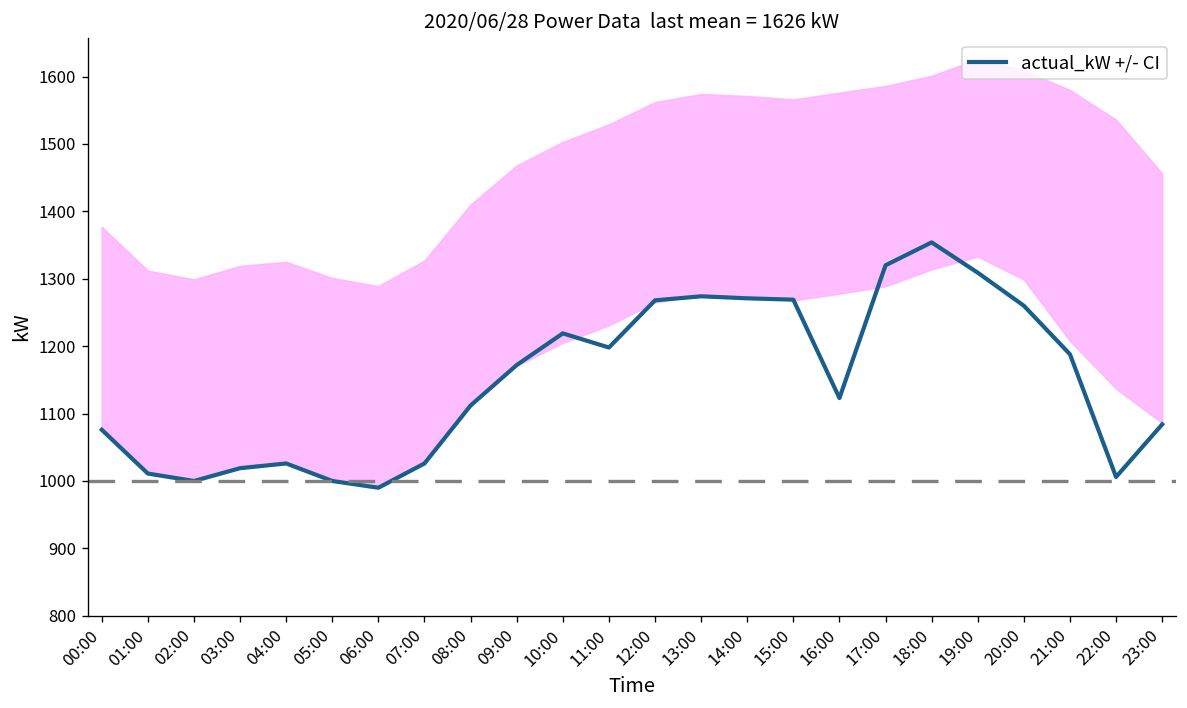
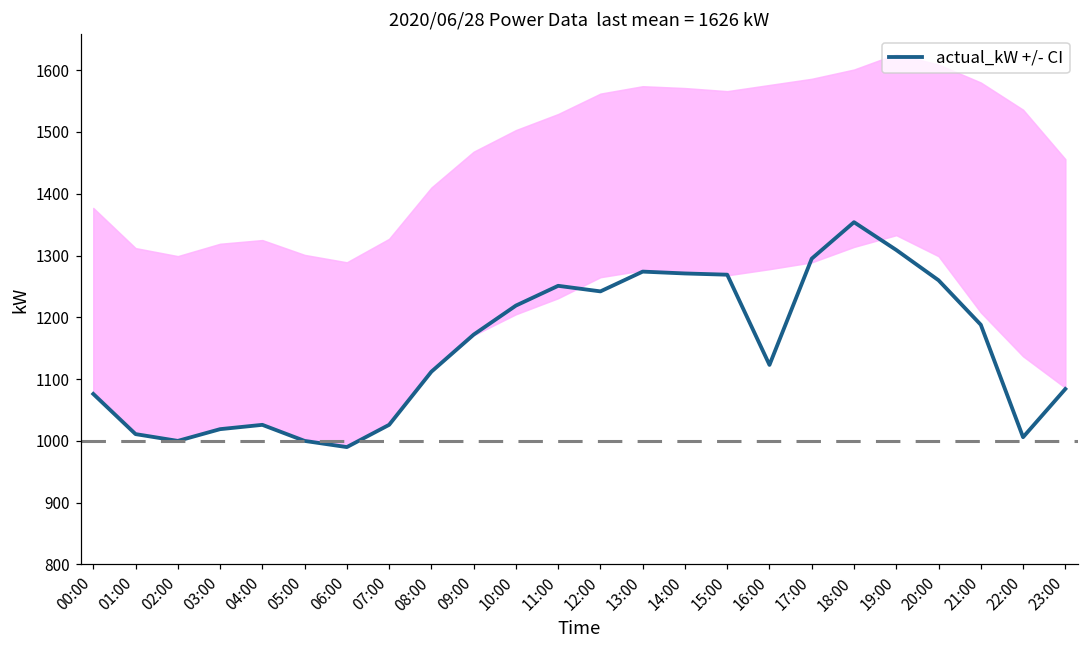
actual_kW +/- CI, 11:00: 1200 -> 1250
actual_kW +/- CI, 12:00: 1270 -> 1240
actual_kW +/- CI, 17:00: 1320 -> 1300
